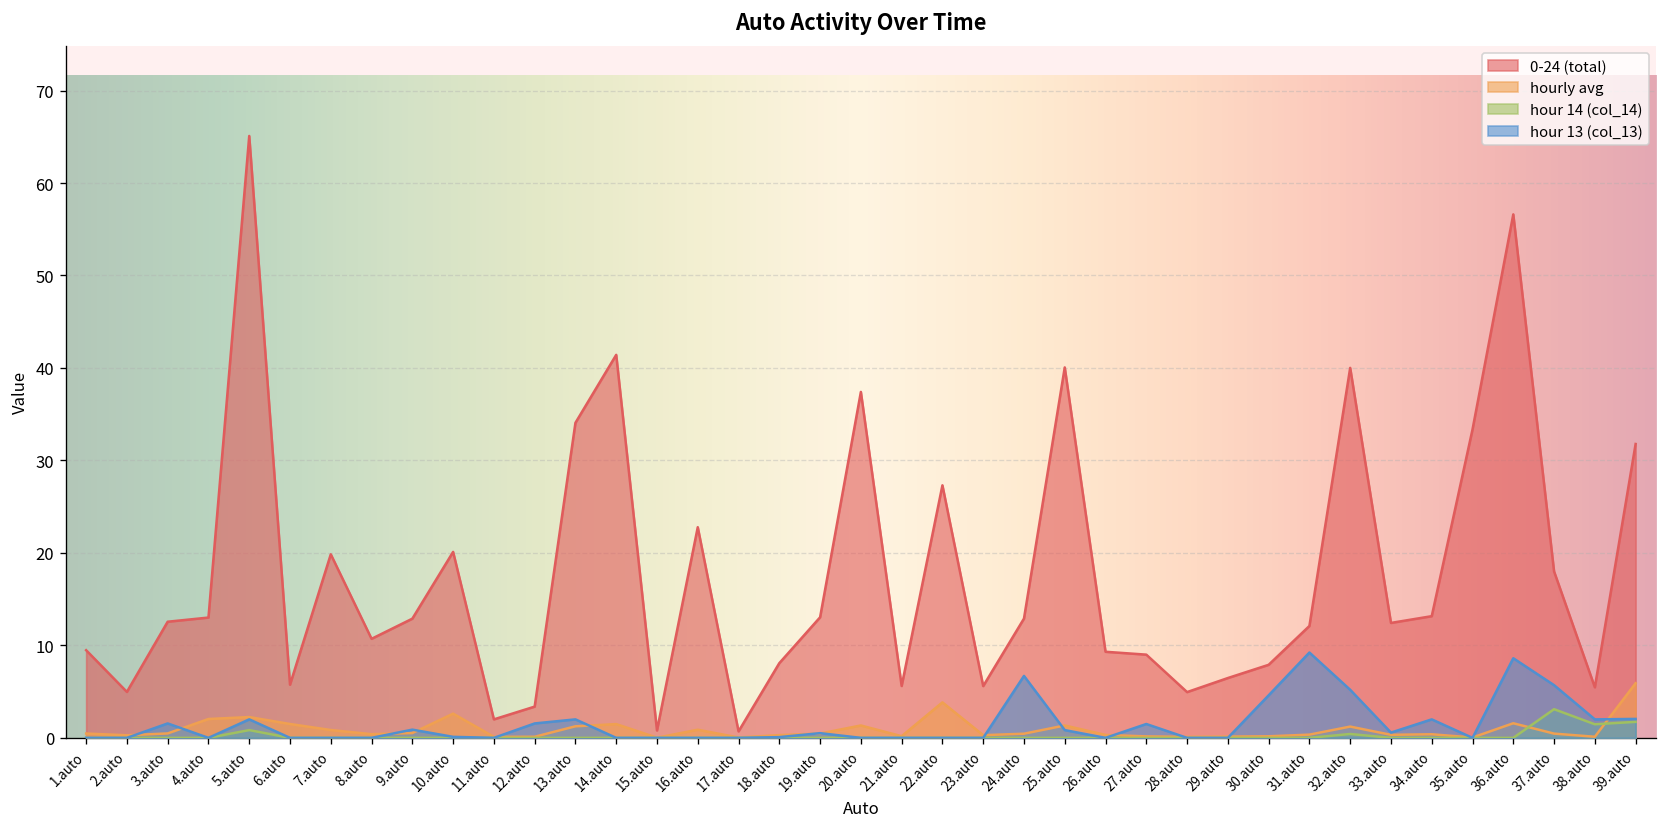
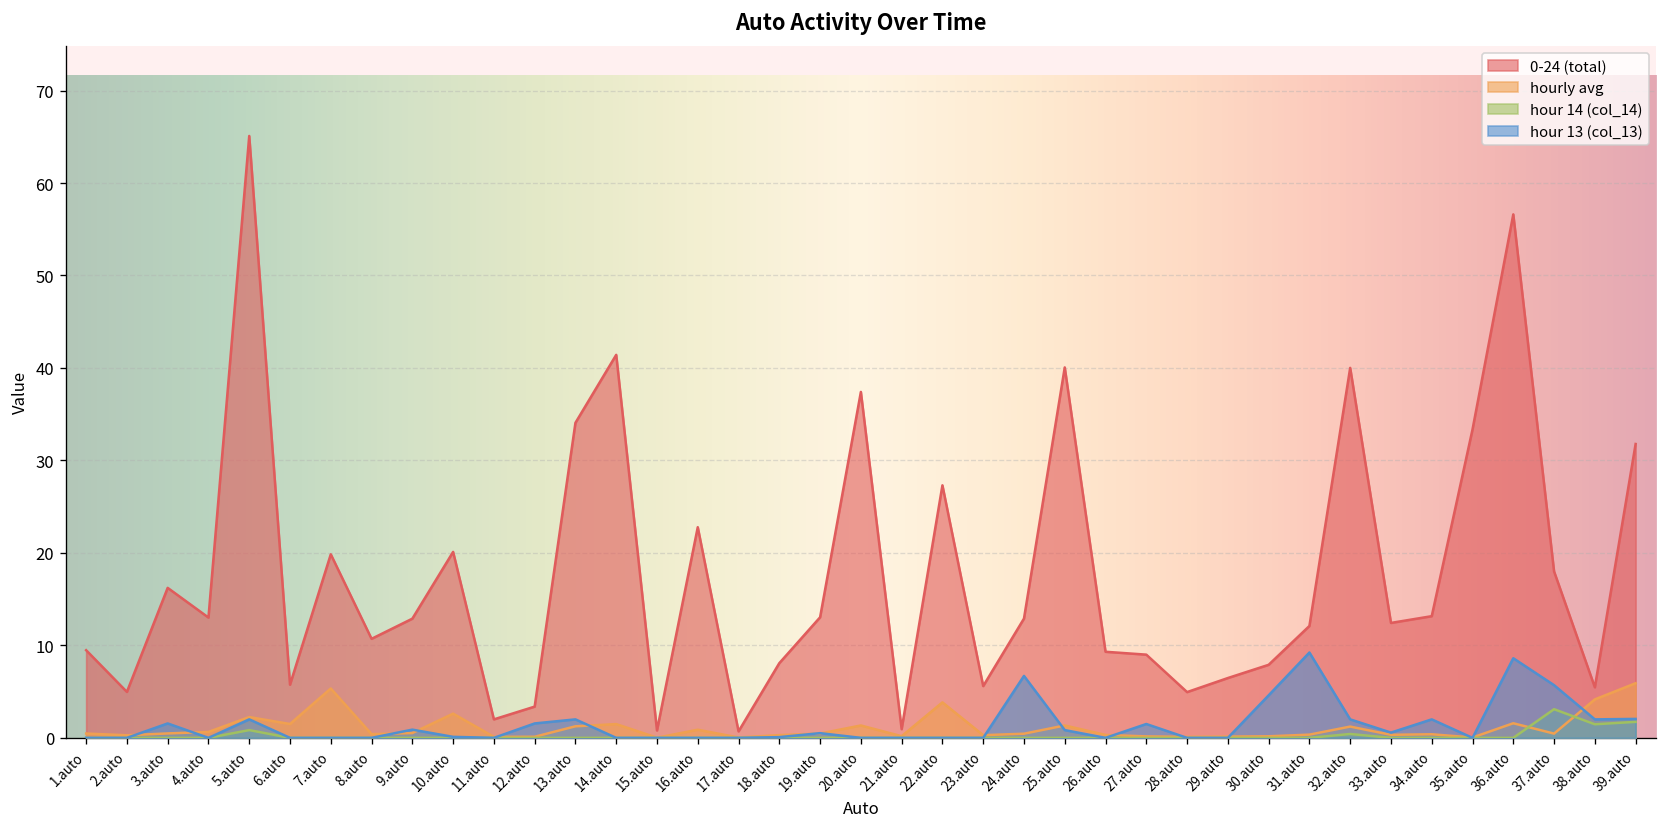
0-24 (total), 3.auto: 13 -> 16
hourly avg, 4.auto: 2 -> 1
hourly avg, 7.auto: 1 -> 5
0-24 (total), 21.auto: 6 -> 1
hour 13 (col_13), 32.auto: 5 -> 2
hourly avg, 38.auto: 0 -> 4
